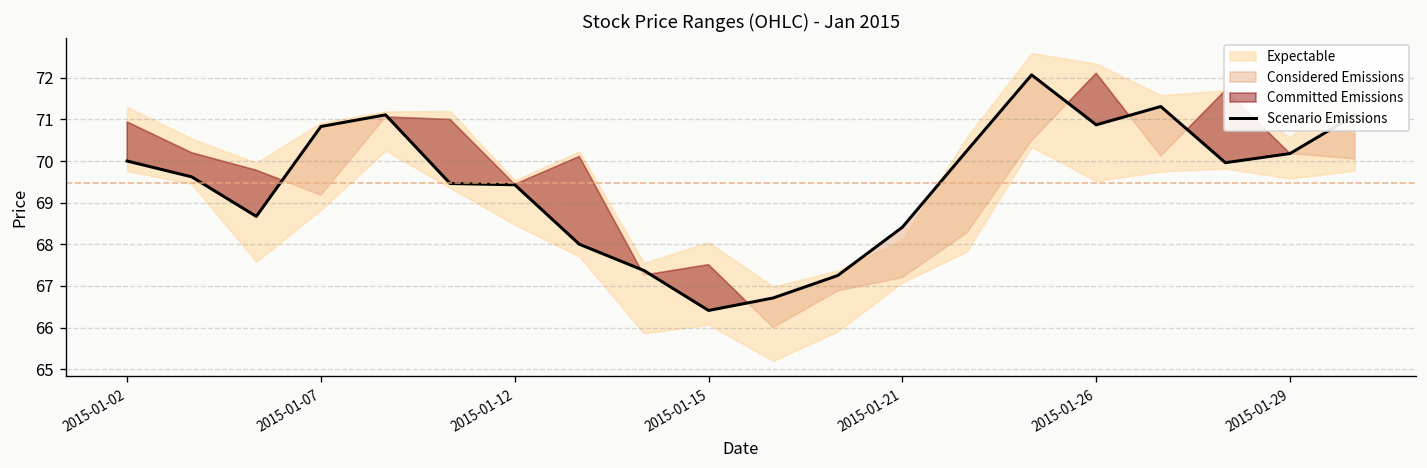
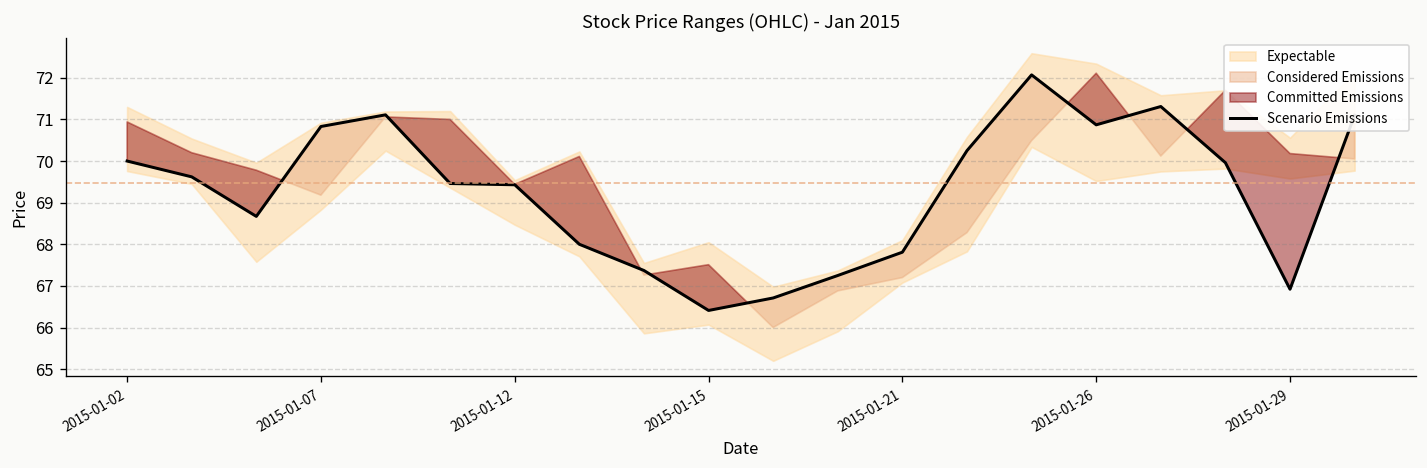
Scenario Emissions, 2015-01-21: 68.4 -> 67.8
Scenario Emissions, 2015-01-29: 70.2 -> 66.9
